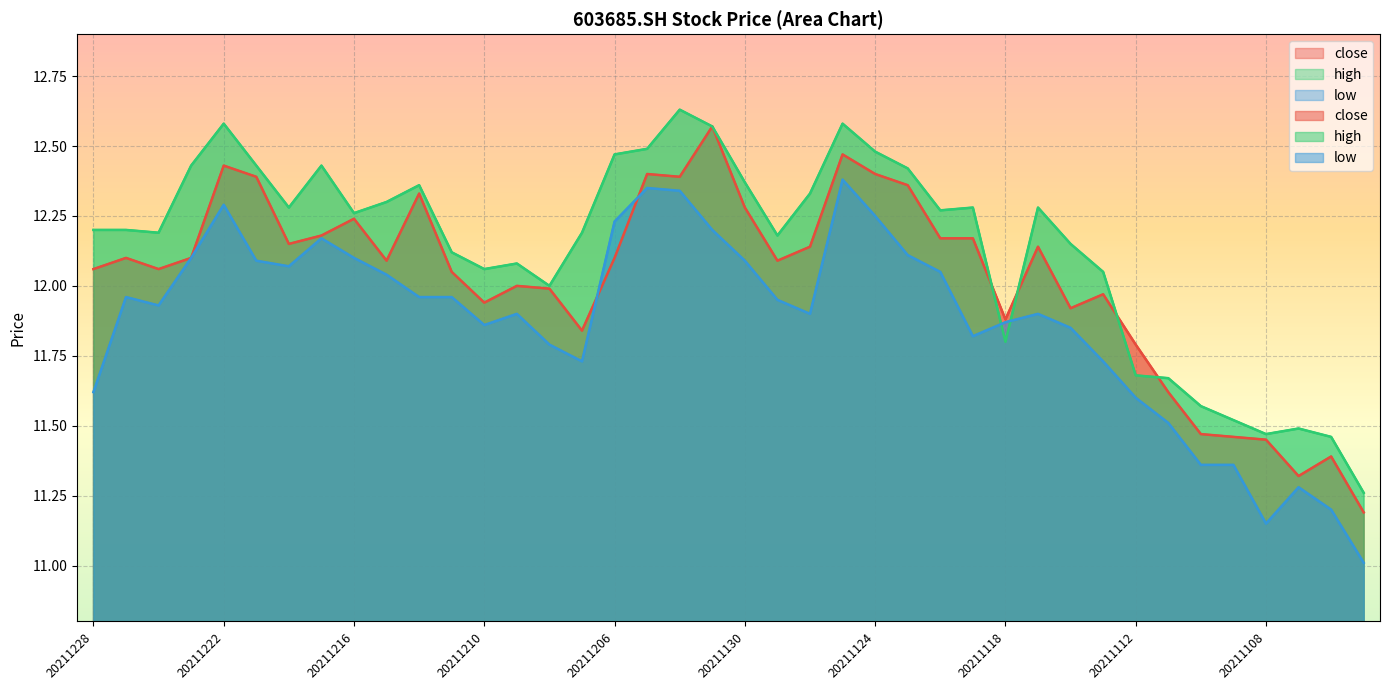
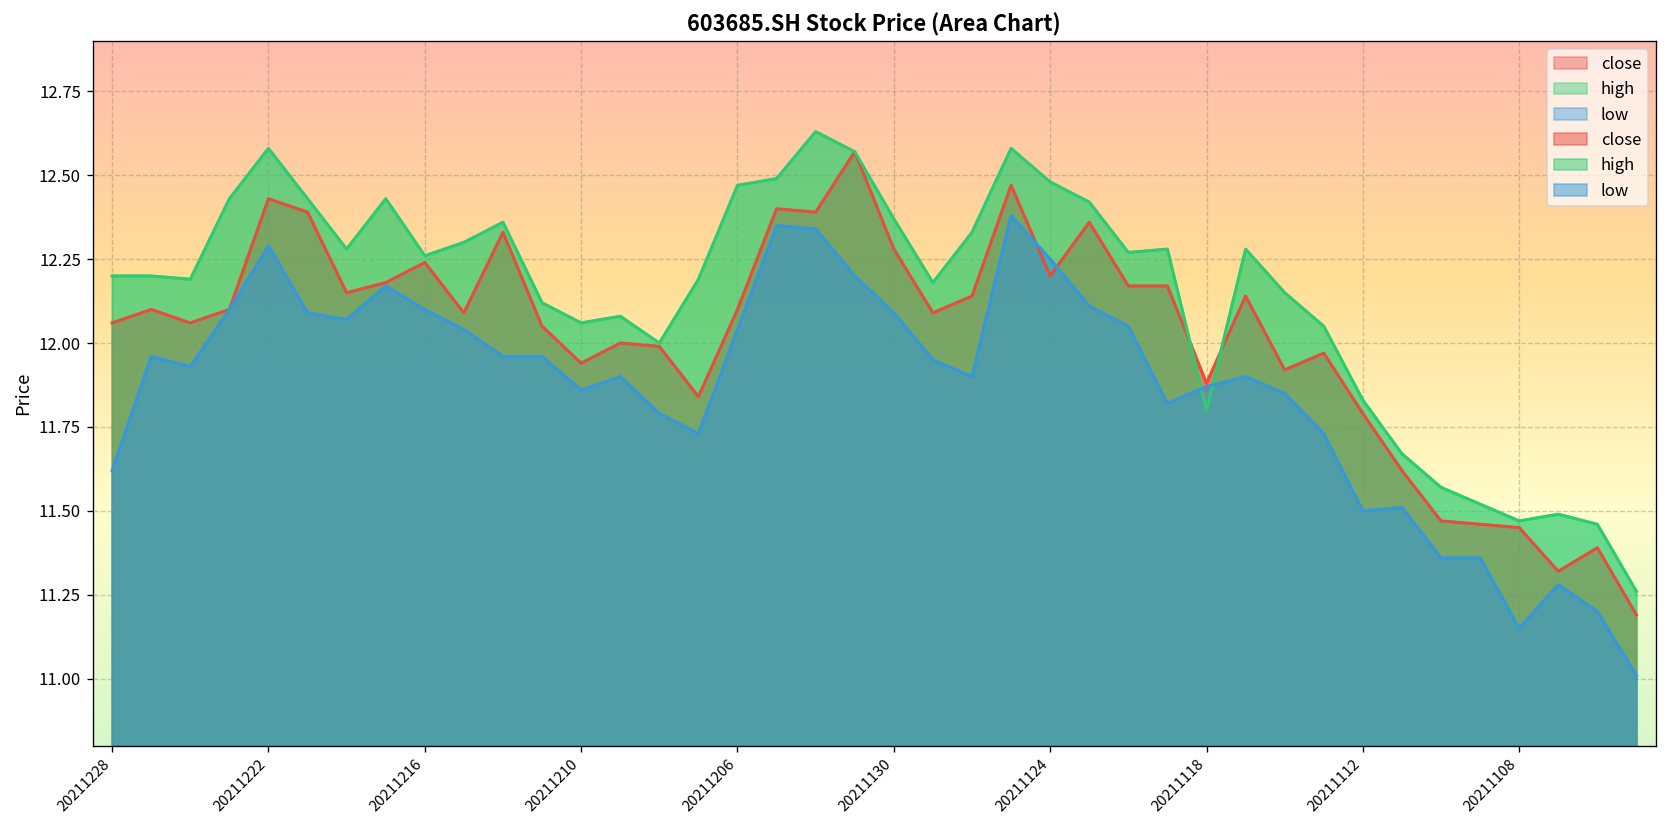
low, 20211206: 12.23 -> 12.04
close, 20211124: 12.4 -> 12.2
high, 20211112: 11.68 -> 11.83
low, 20211112: 11.6 -> 11.5
